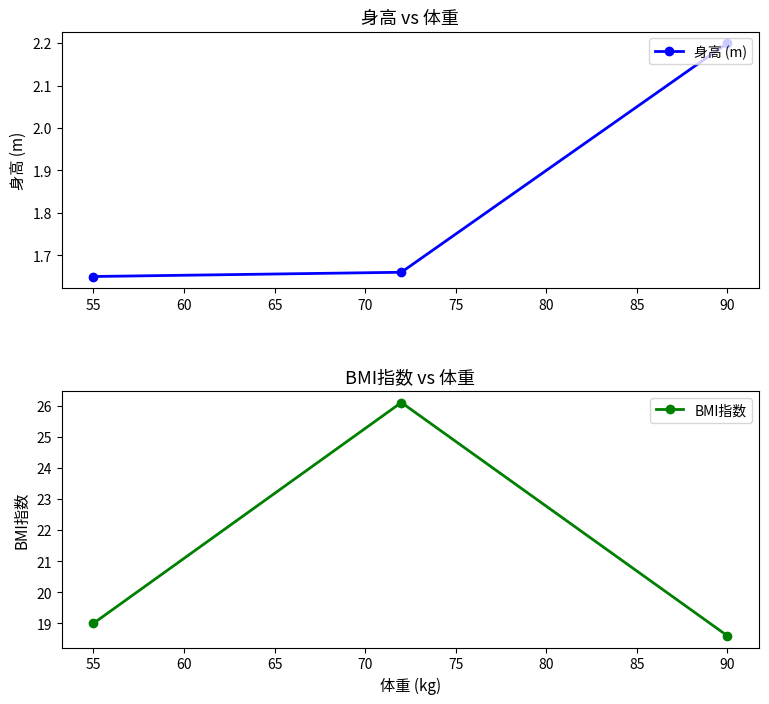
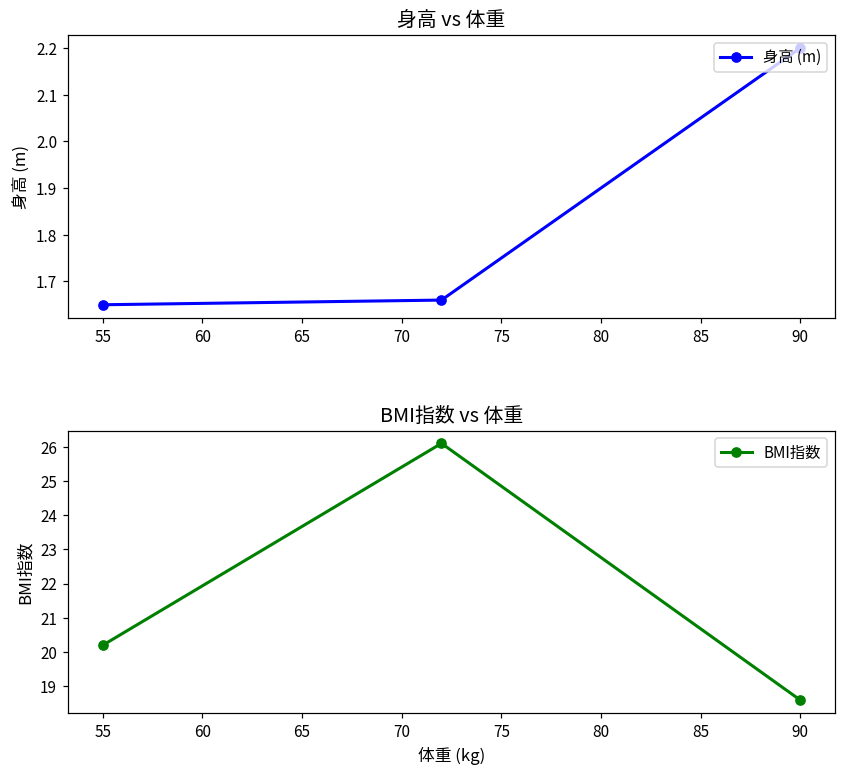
BMI指数 vs 体重, 55: 19.0 -> 20.2
